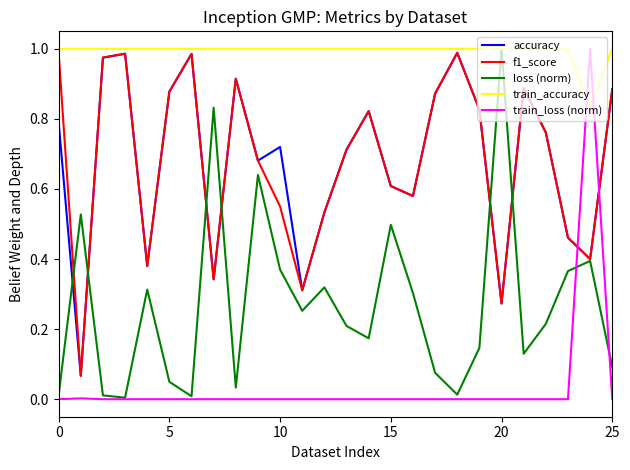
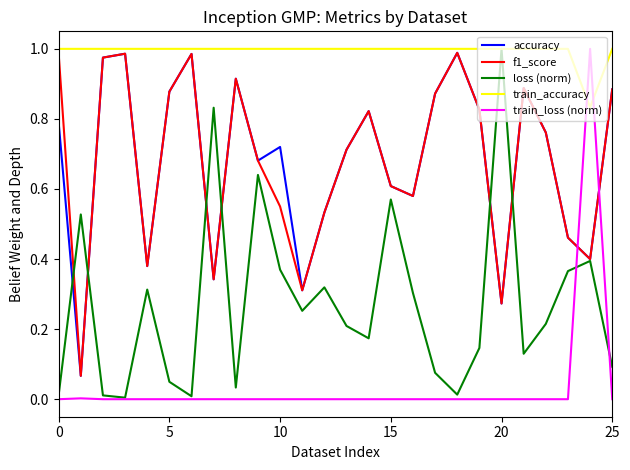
loss (norm), 15: 0.50 -> 0.57
